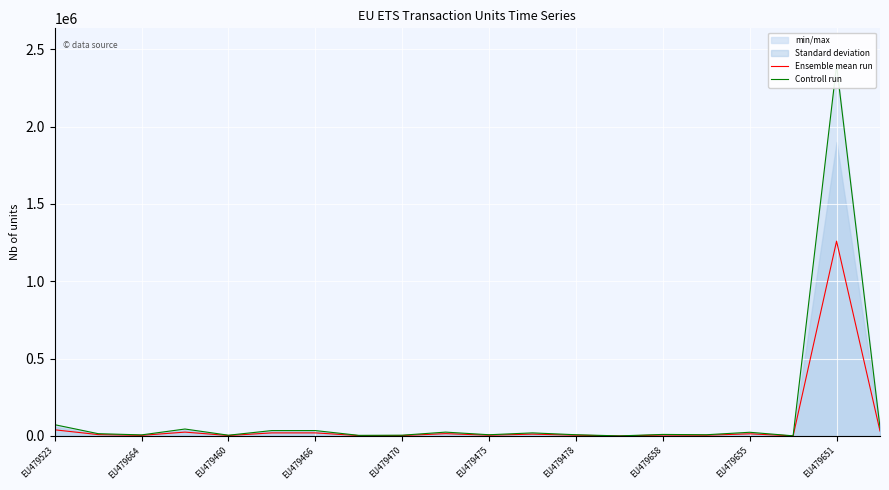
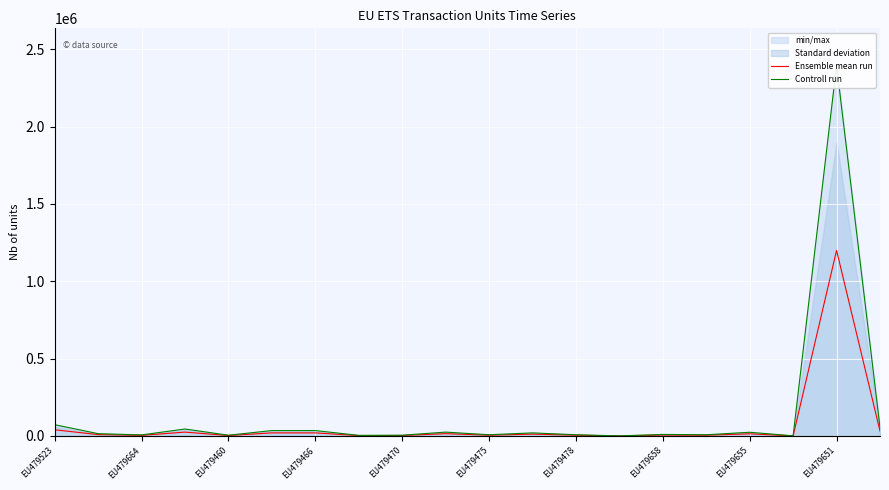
Ensemble mean run, EU479651: 1260000 -> 1200000
